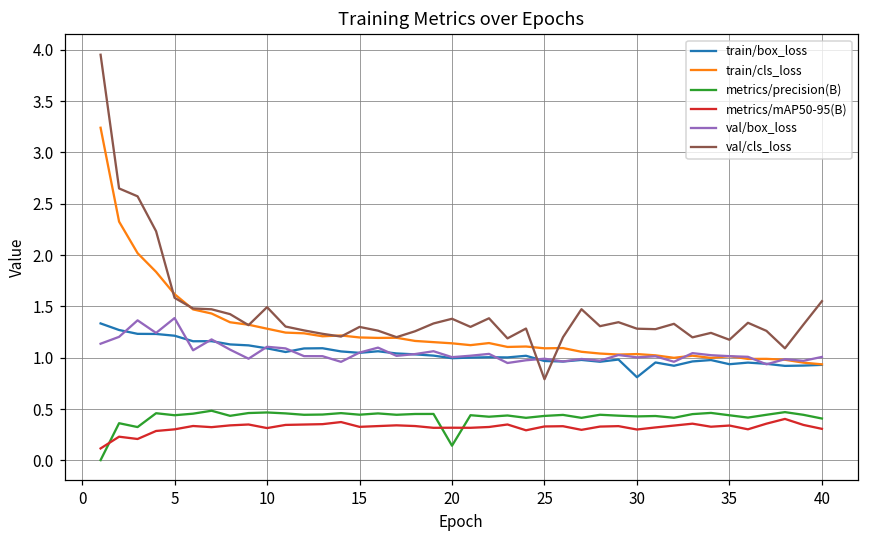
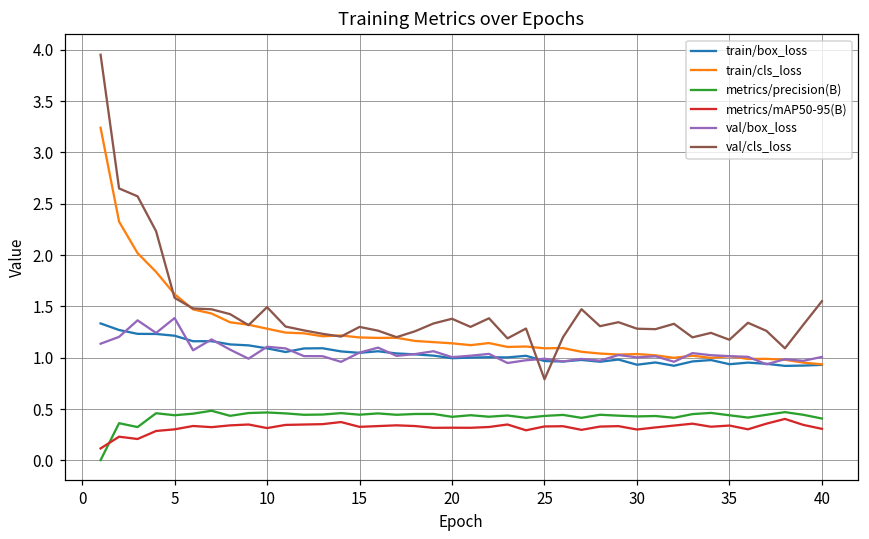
metrics/precision(B), 20: 0.1 -> 0.4
train/box_loss, 30: 0.8 -> 0.9
